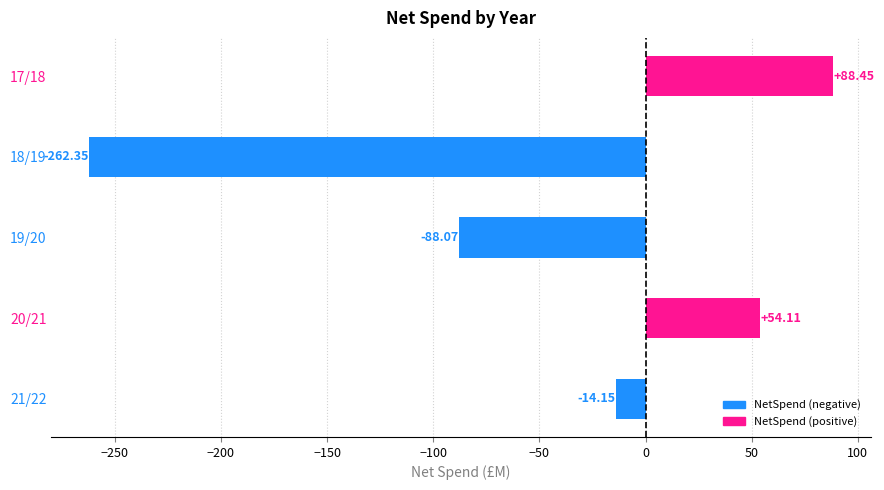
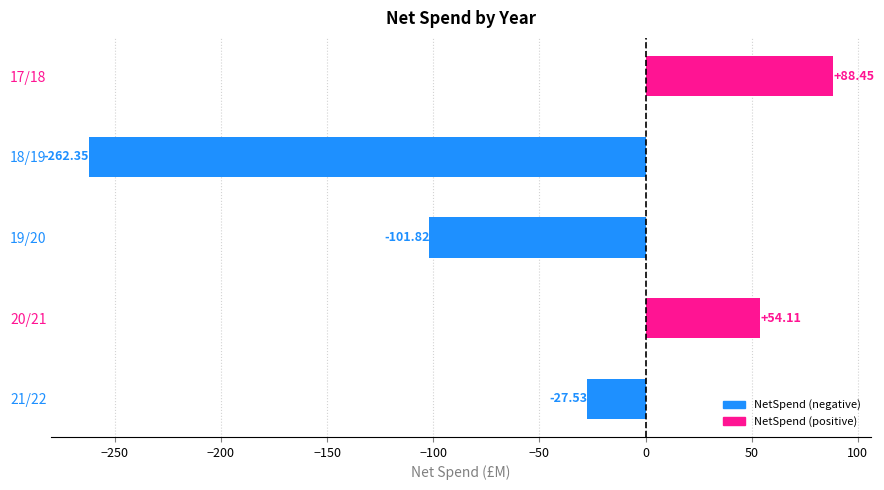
19/20: -88.07 -> -101.82
21/22: -14.15 -> -27.53
